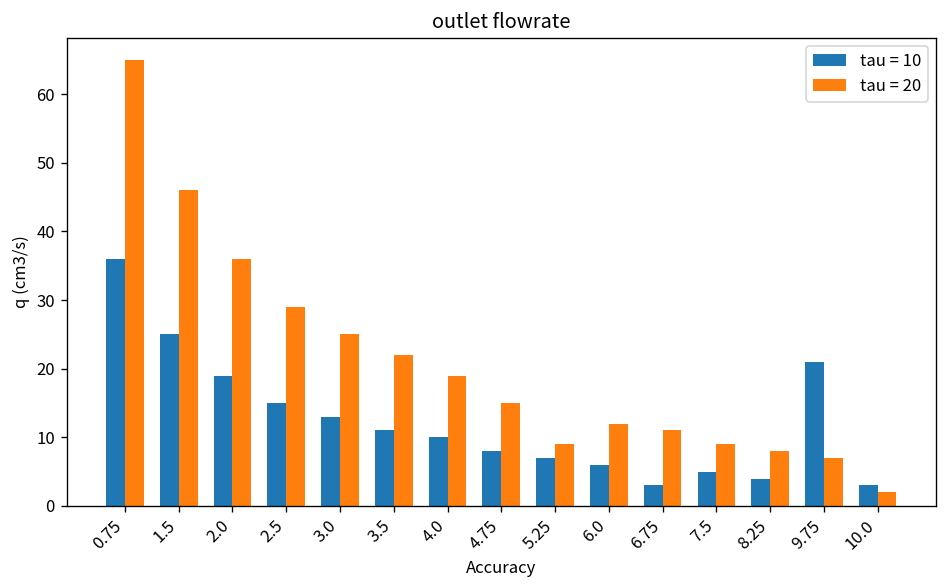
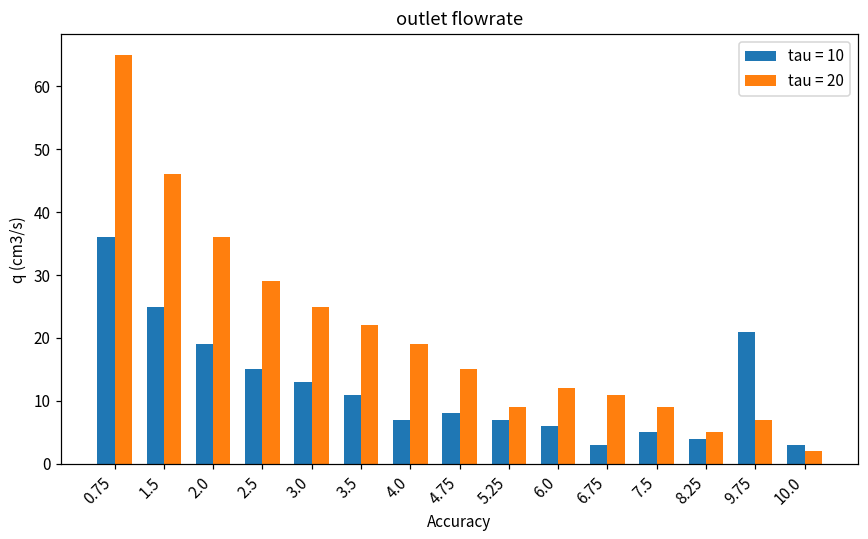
tau = 10, 4.0: 10 -> 7
tau = 20, 8.25: 8 -> 5
